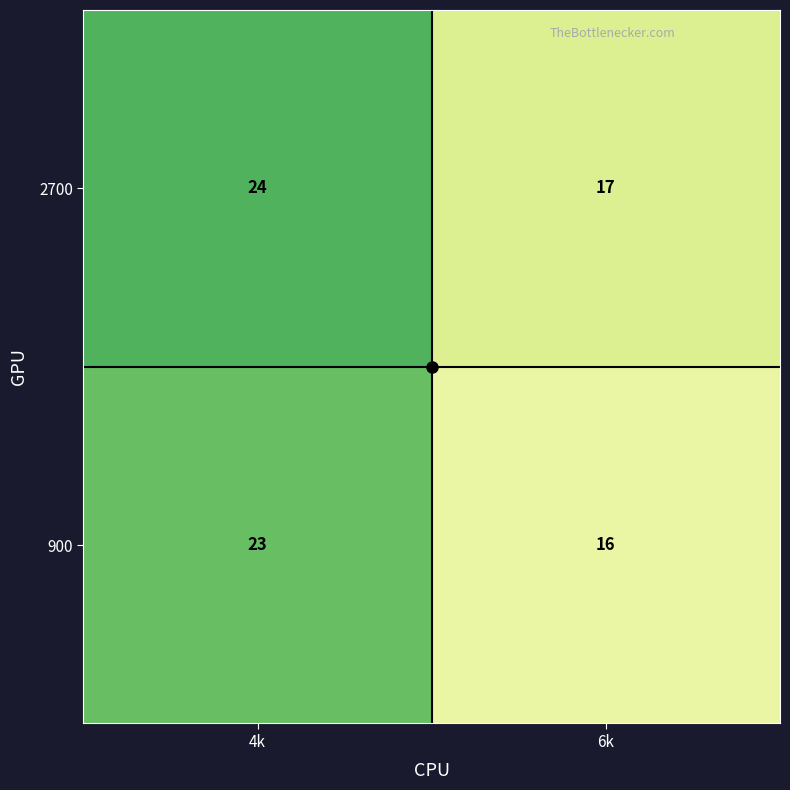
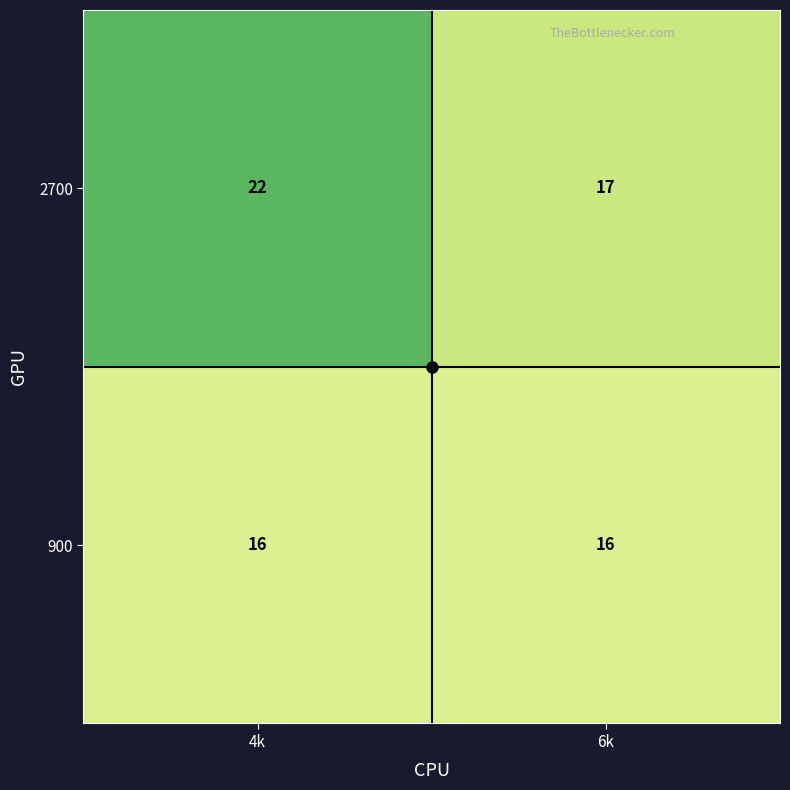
2700, 4k: 24 -> 22
900, 4k: 23 -> 16
